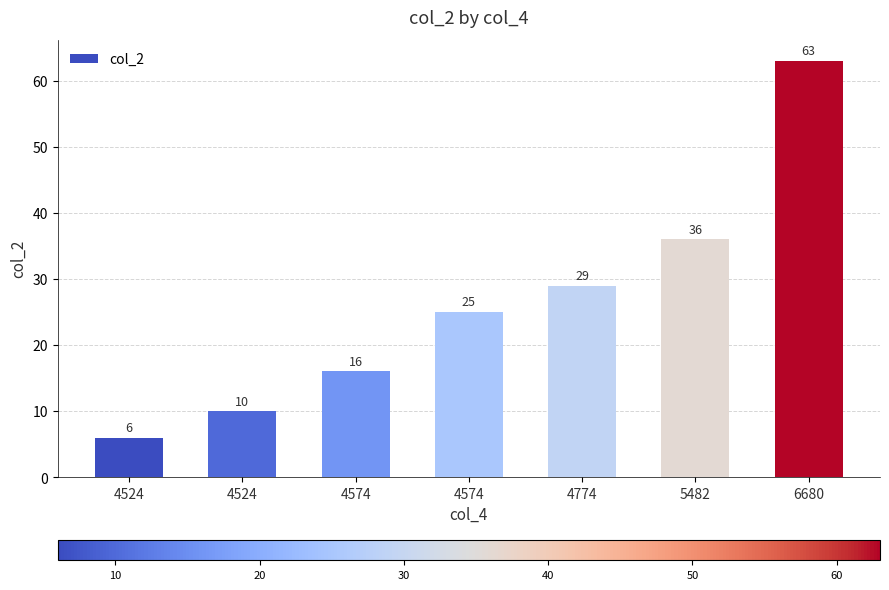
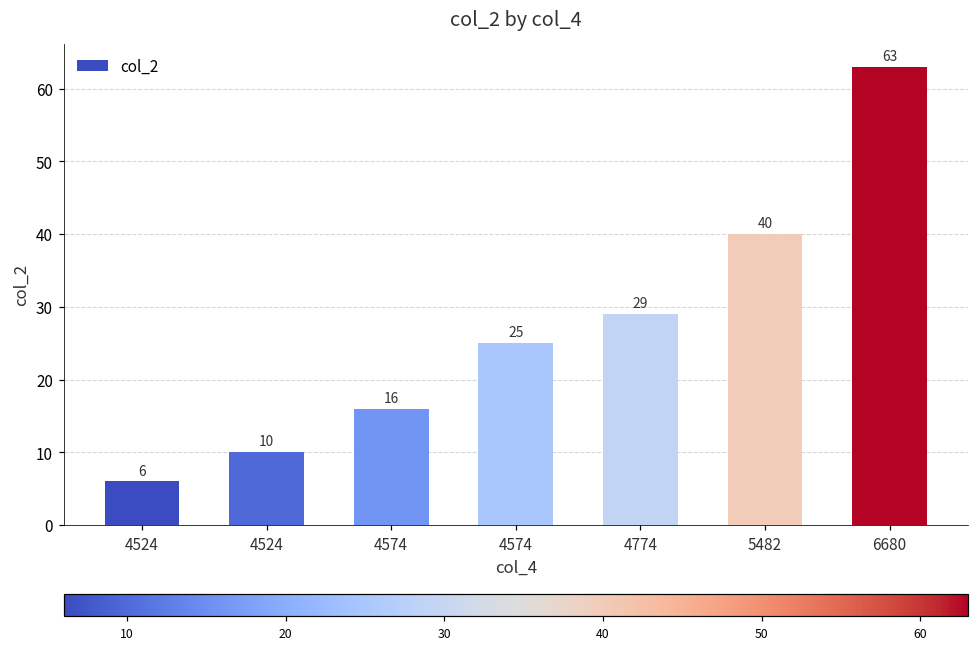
5482: 36 -> 40
